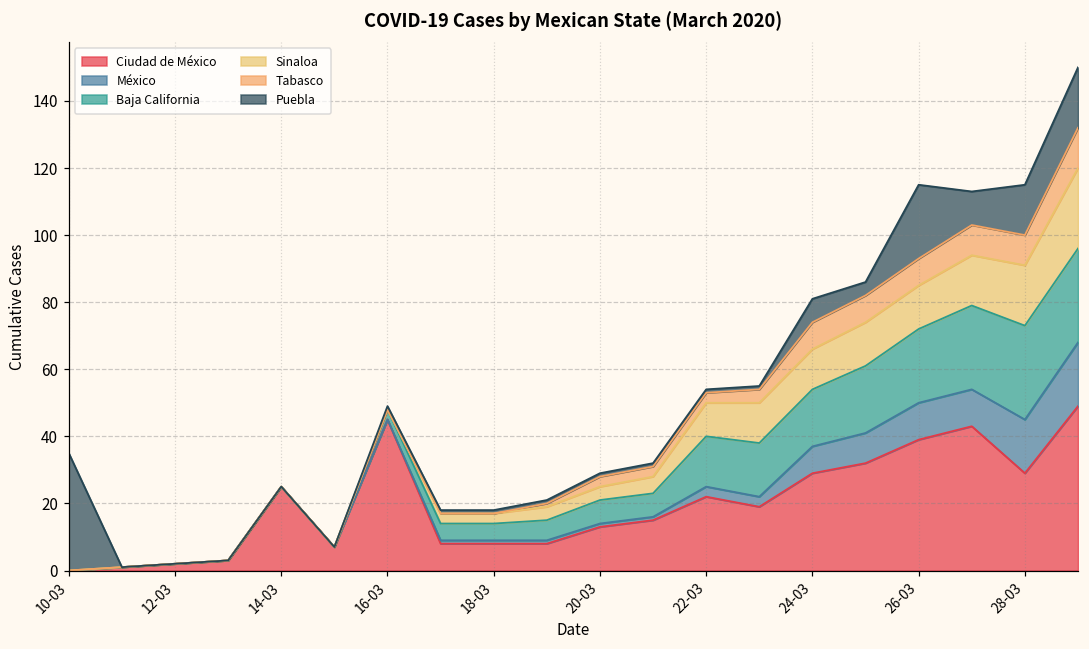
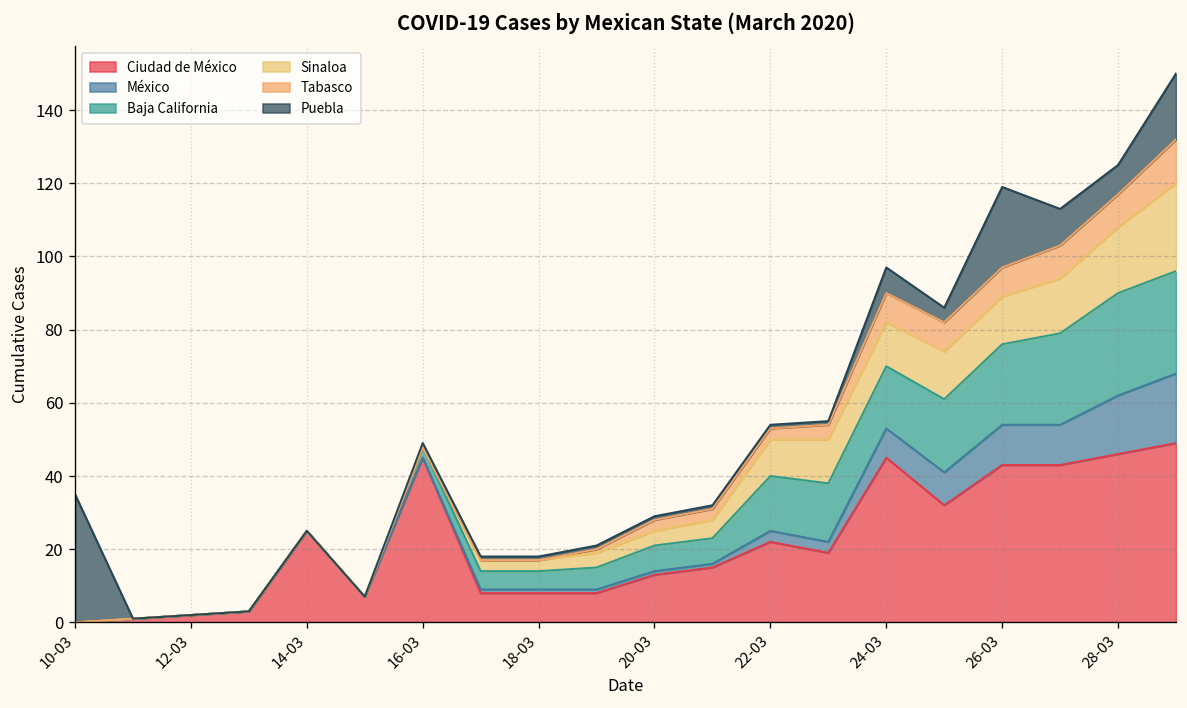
Ciudad de México, 24-03: 29 -> 45
Ciudad de México, 26-03: 39 -> 43
Ciudad de México, 28-03: 29 -> 46
Puebla, 28-03: 15 -> 8
